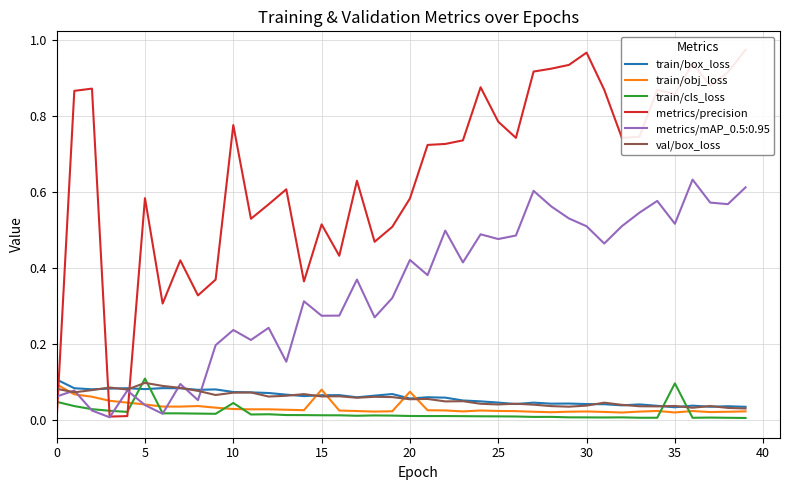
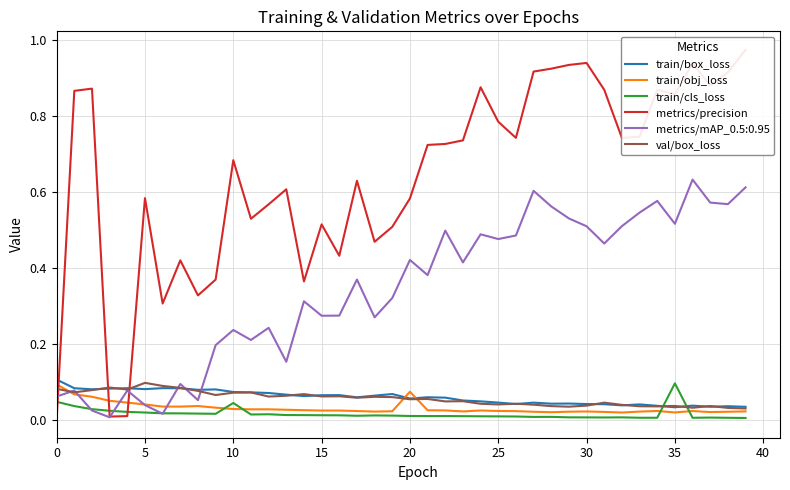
train/cls_loss, 5: 0.11 -> 0.02
metrics/precision, 10: 0.78 -> 0.68
train/obj_loss, 15: 0.08 -> 0.03
metrics/precision, 30: 0.97 -> 0.94
